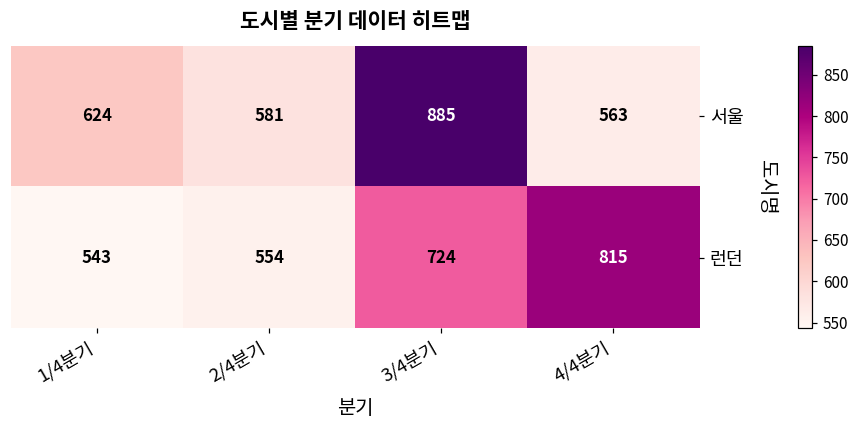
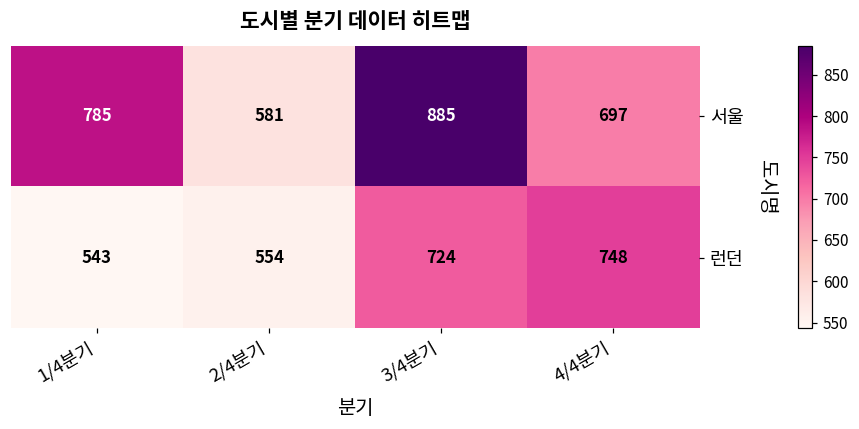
서울, 1/4분기: 624 -> 785
서울, 4/4분기: 563 -> 697
런던, 4/4분기: 815 -> 748
